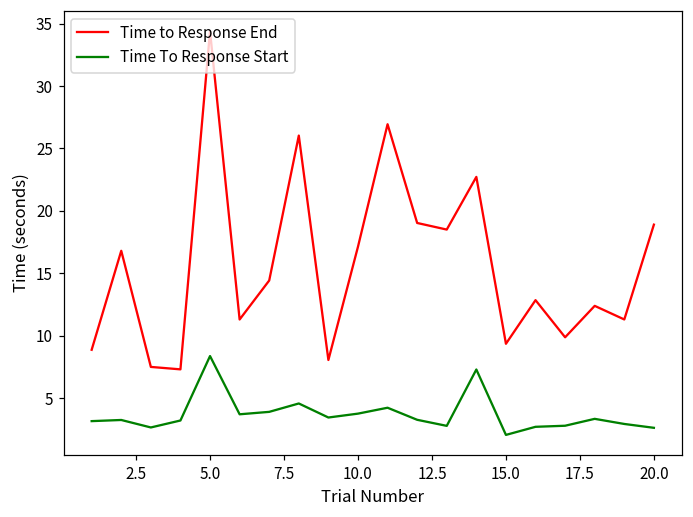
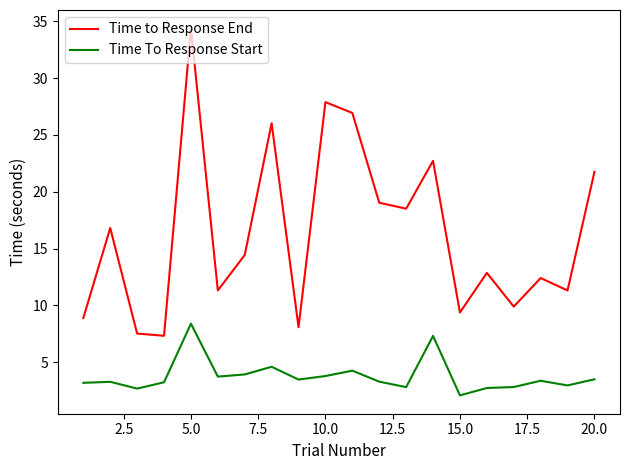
Time to Response End, 10.0: 17.1 -> 27.9
Time to Response End, 20.0: 18.9 -> 21.8
Time To Response Start, 20.0: 2.6 -> 3.5
